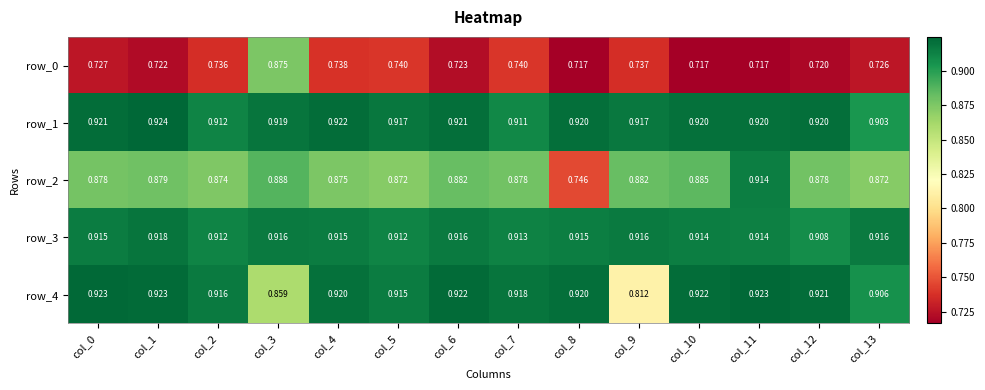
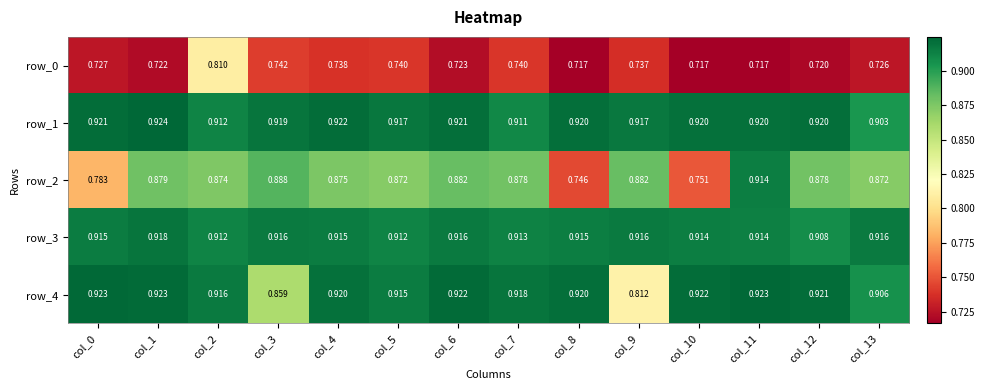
row_0, col_2: 0.736 -> 0.810
row_0, col_3: 0.875 -> 0.742
row_2, col_0: 0.878 -> 0.783
row_2, col_10: 0.885 -> 0.751
